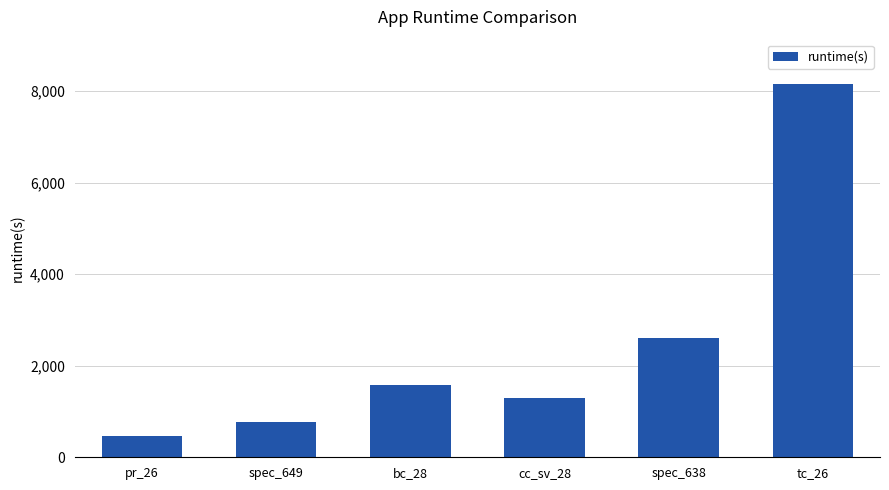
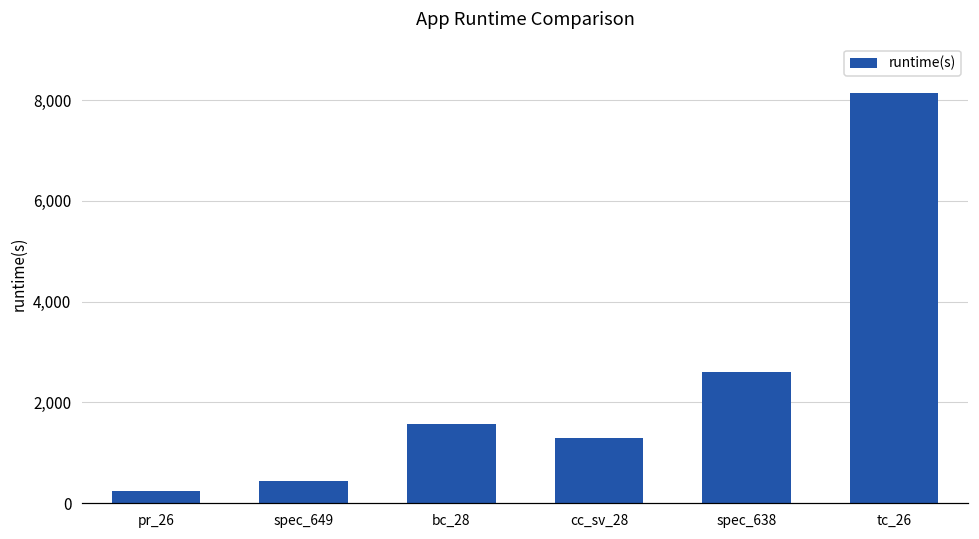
pr_26: 500 -> 200
spec_649: 800 -> 400
